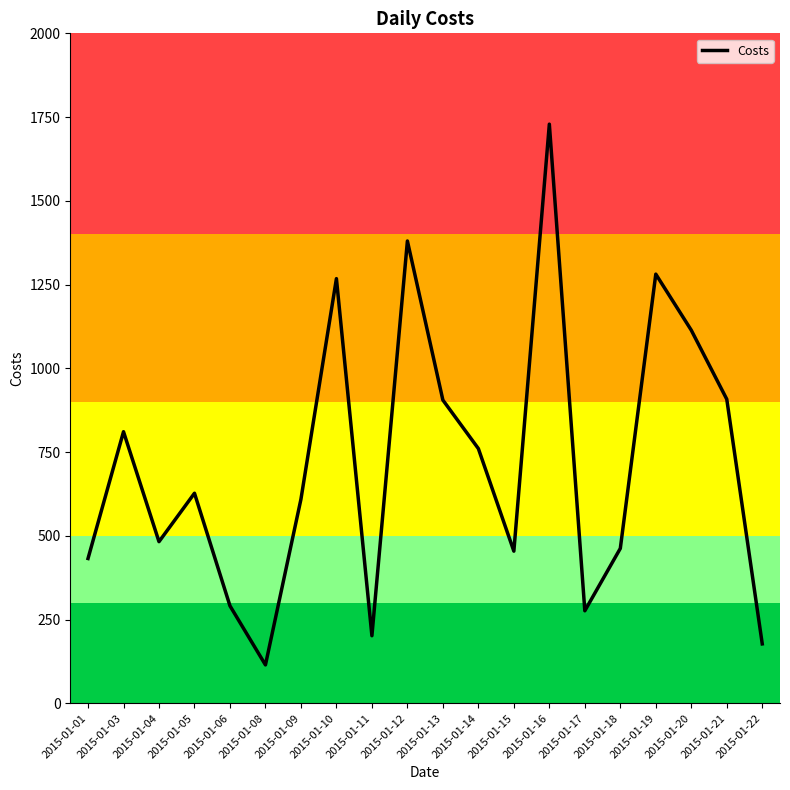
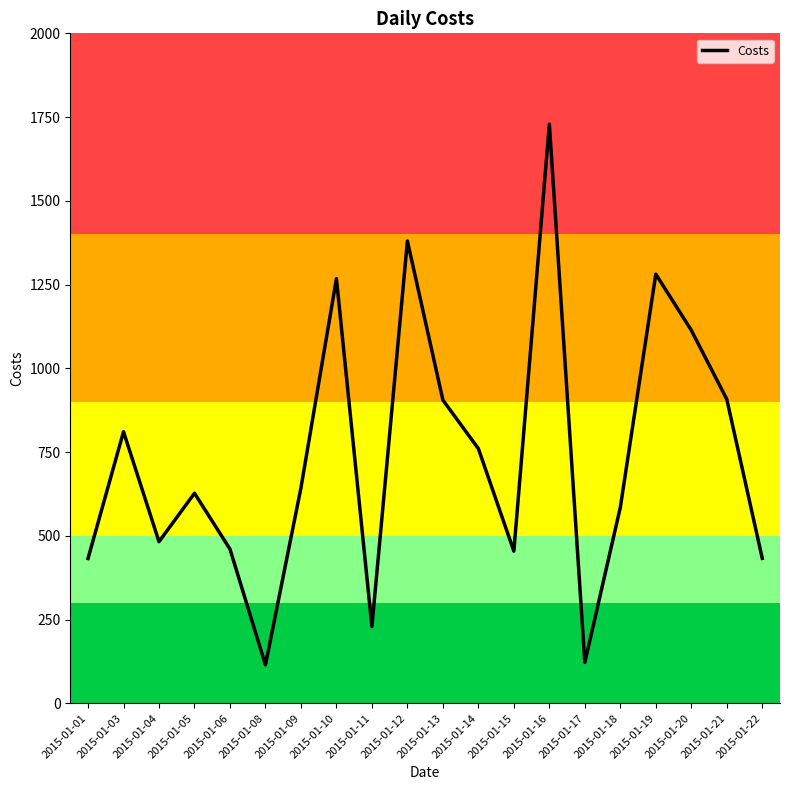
2015-01-06: 290 -> 460
2015-01-09: 610 -> 640
2015-01-11: 200 -> 230
2015-01-17: 280 -> 120
2015-01-18: 460 -> 580
2015-01-22: 180 -> 430
